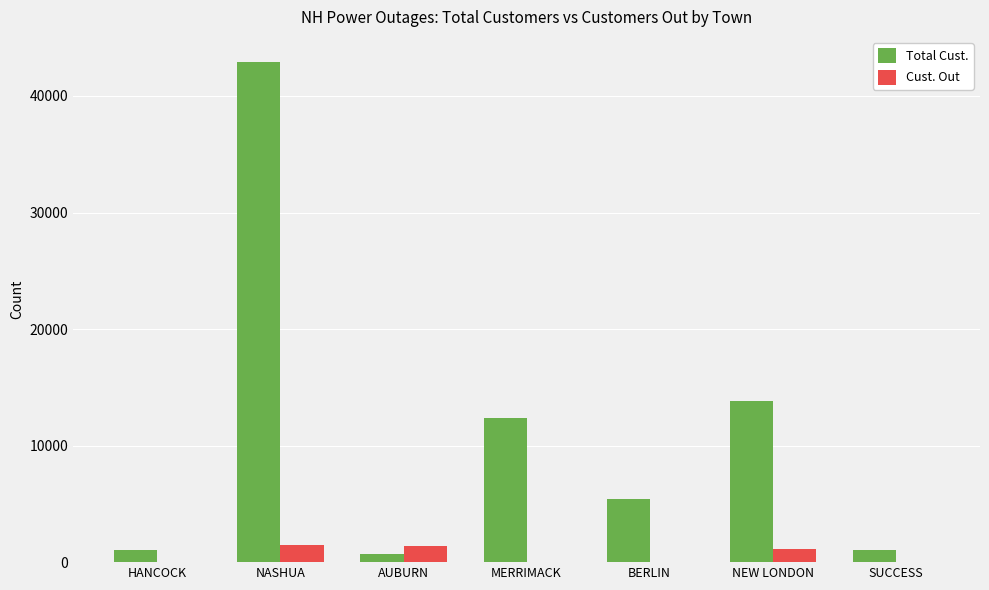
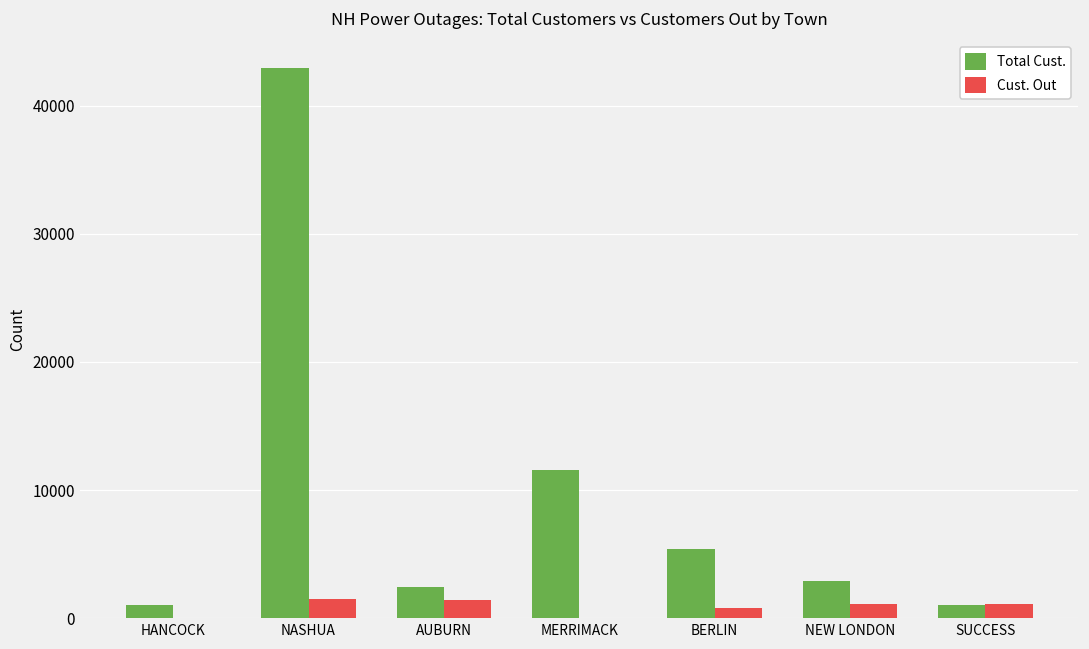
Total Cust., AUBURN: 700 -> 2500
Total Cust., MERRIMACK: 12400 -> 11600
Cust. Out, BERLIN: 0 -> 800
Total Cust., NEW LONDON: 13800 -> 2900
Cust. Out, SUCCESS: 0 -> 1100
